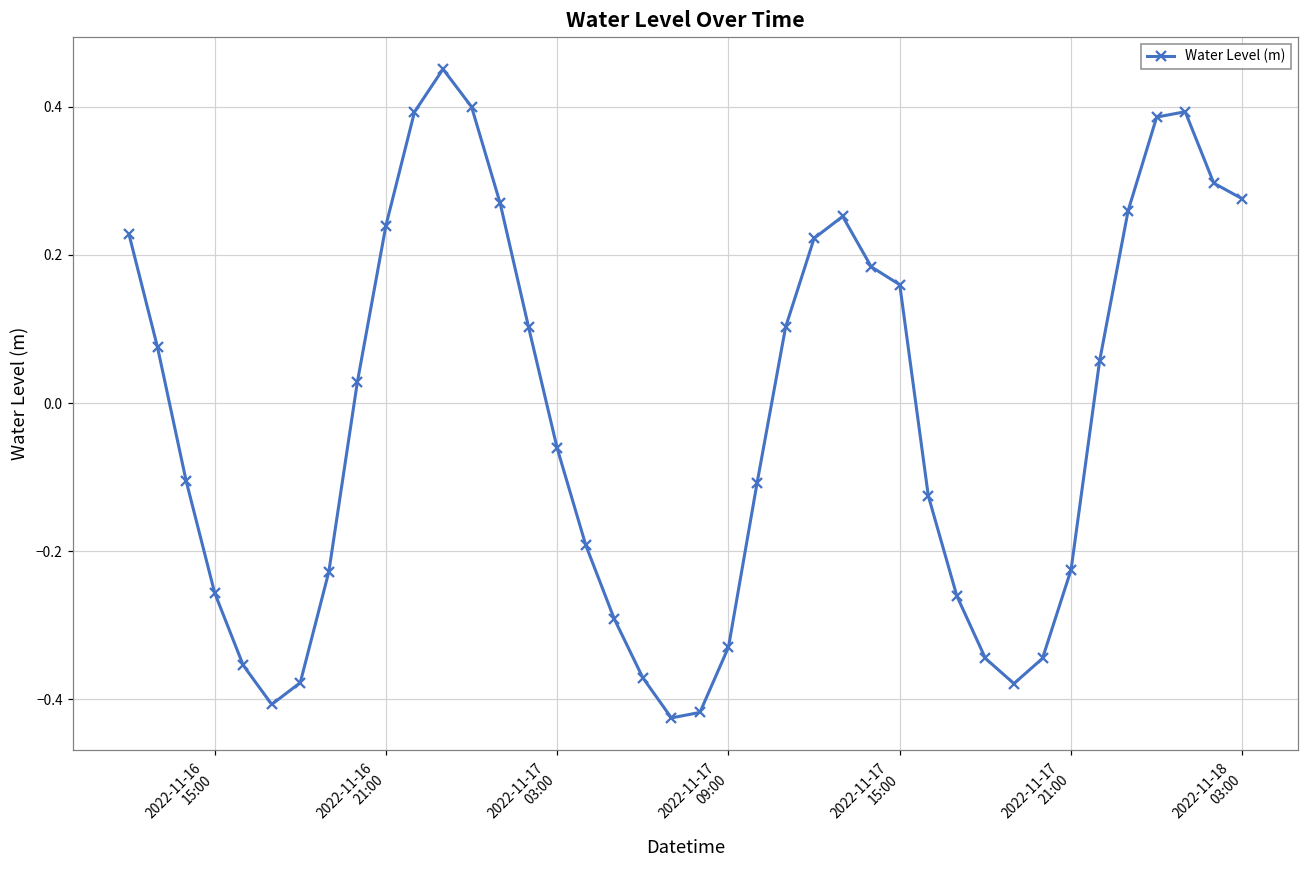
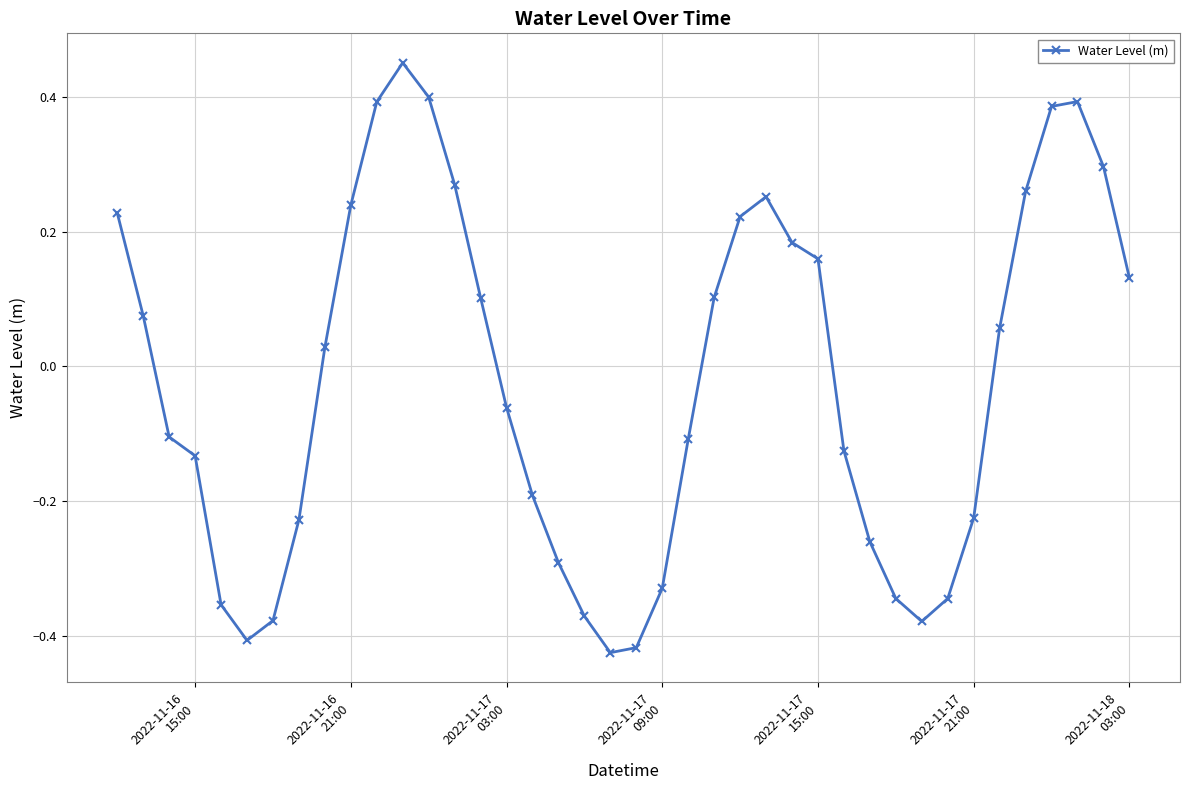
2022-11-16 15:00: -0.26 -> -0.13
2022-11-18 03:00: 0.28 -> 0.13
